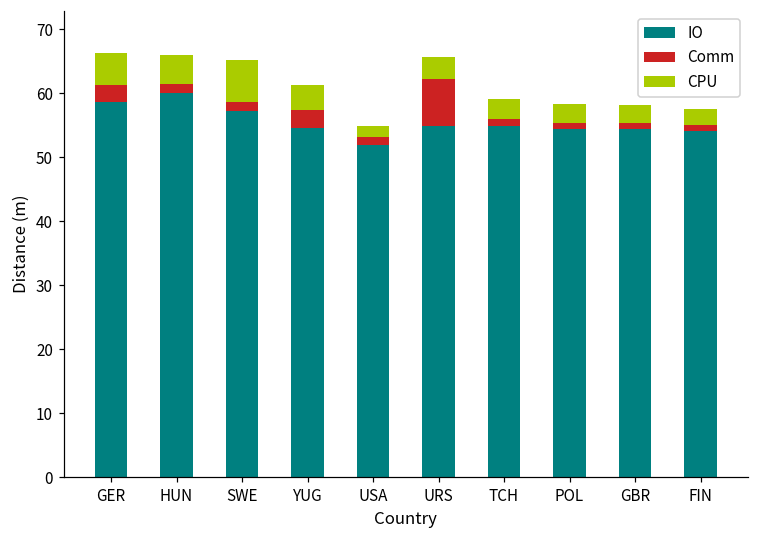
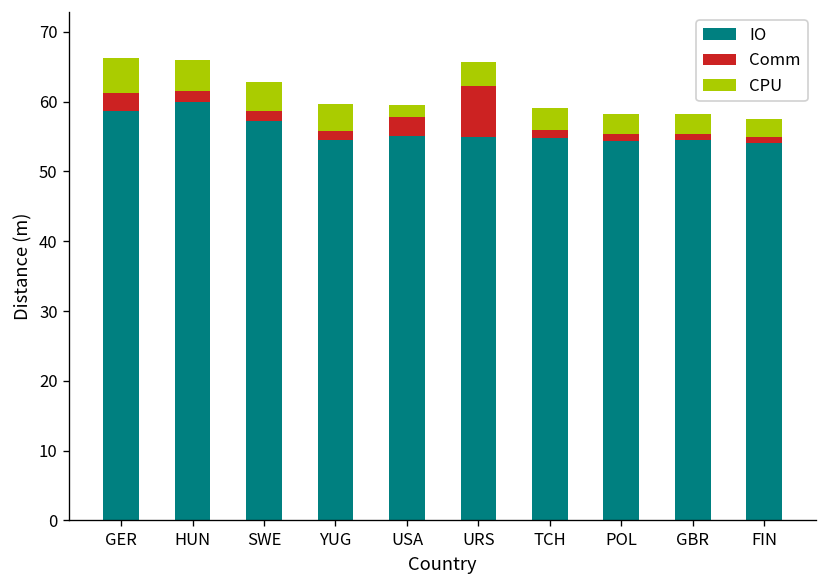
CPU, SWE: 7 -> 4
Comm, YUG: 3 -> 1
IO, USA: 52 -> 55
Comm, USA: 1 -> 3
